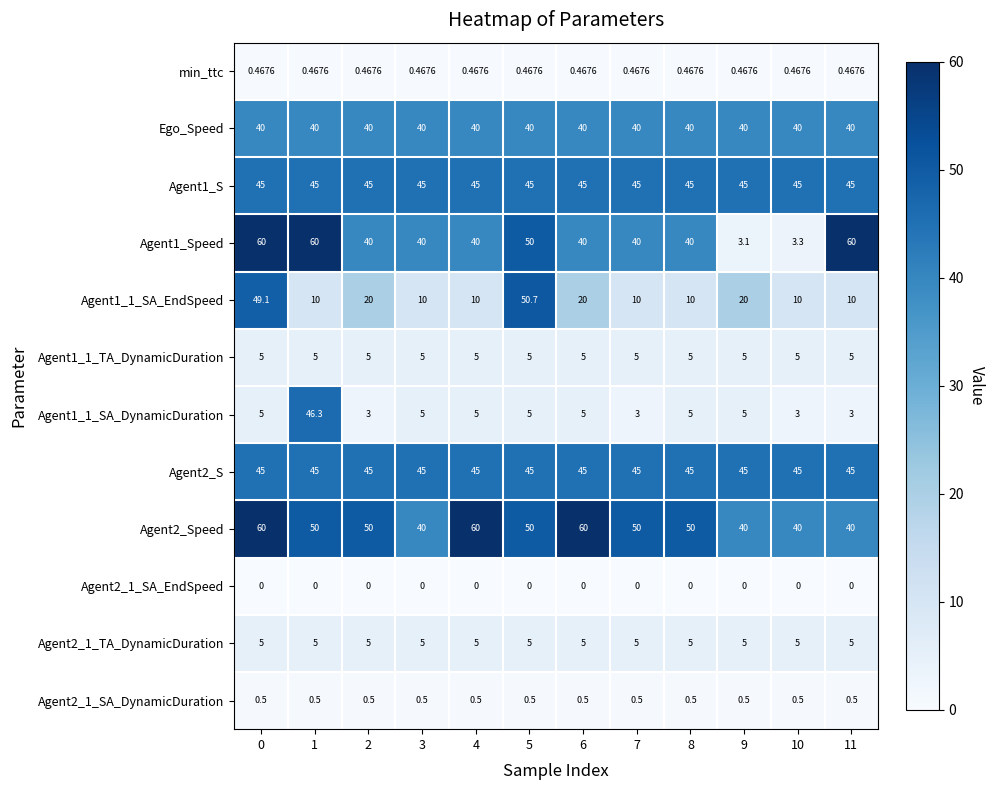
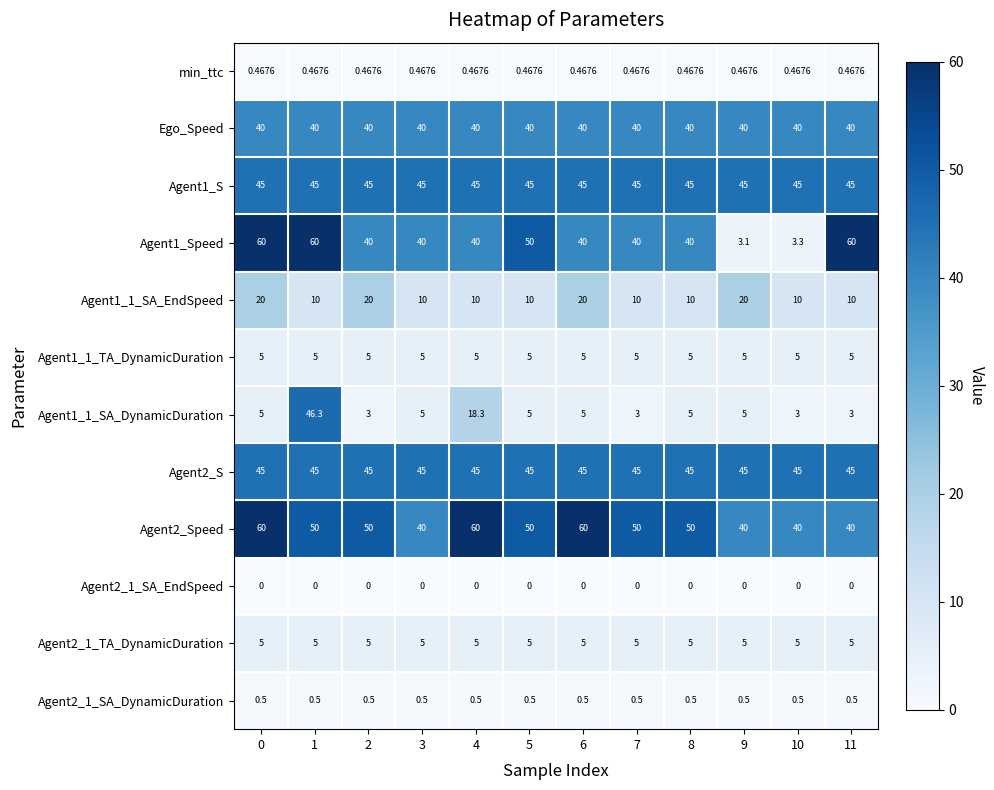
Agent1_1_SA_EndSpeed, 0: 49.1 -> 20
Agent1_1_SA_EndSpeed, 5: 50.7 -> 10
Agent1_1_SA_DynamicDuration, 4: 5 -> 18.3
